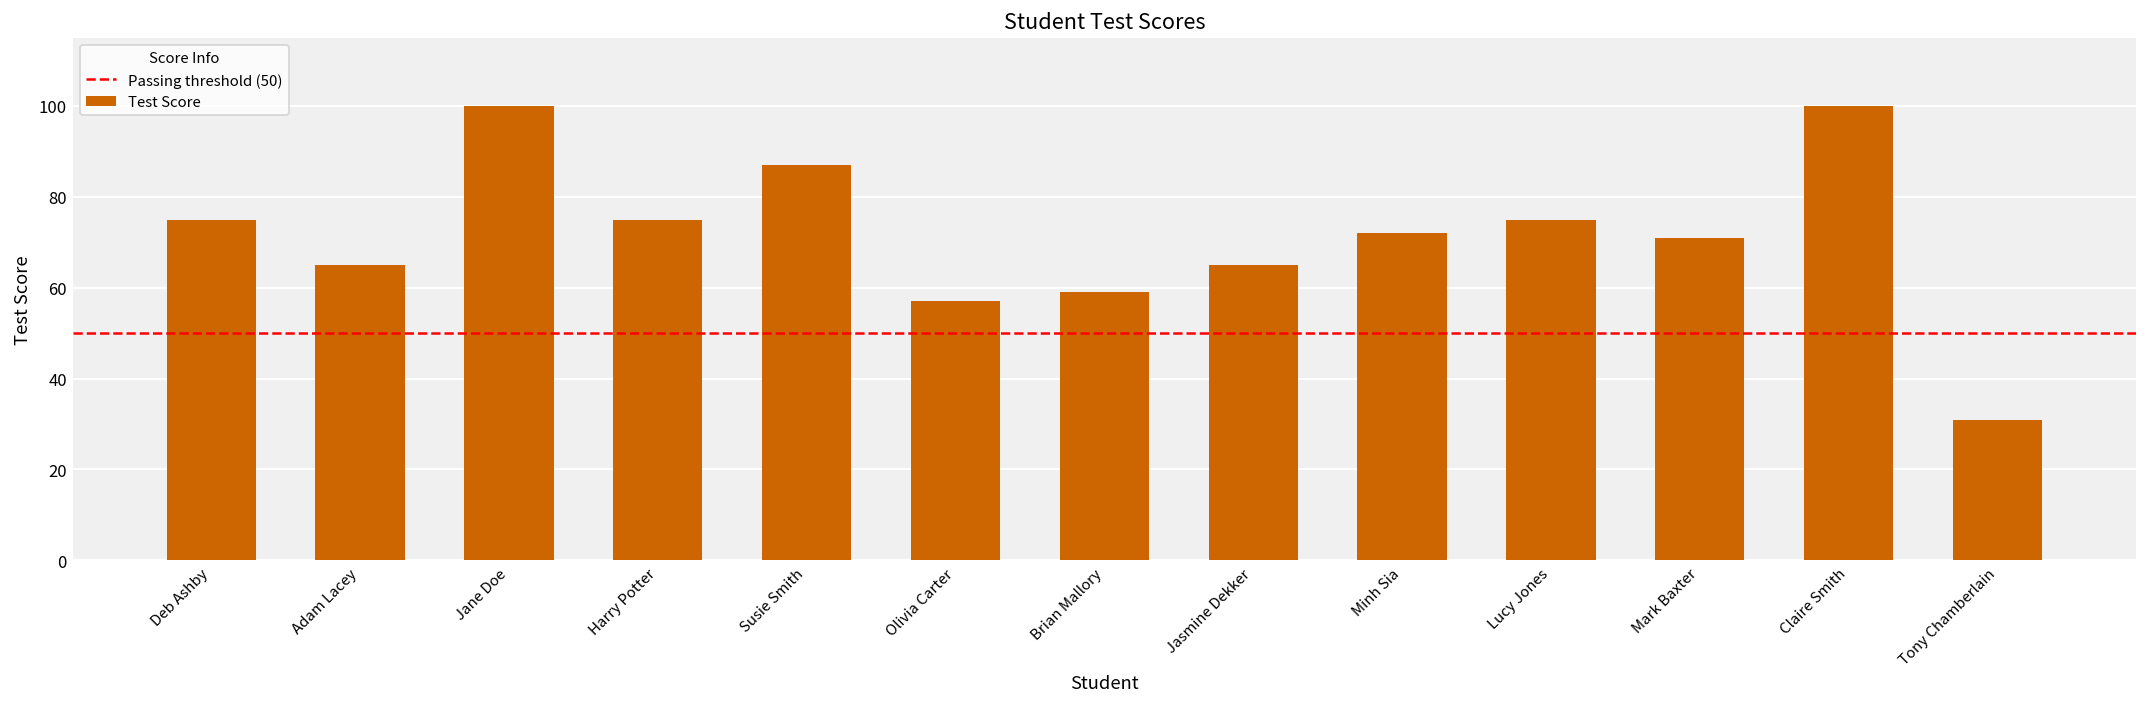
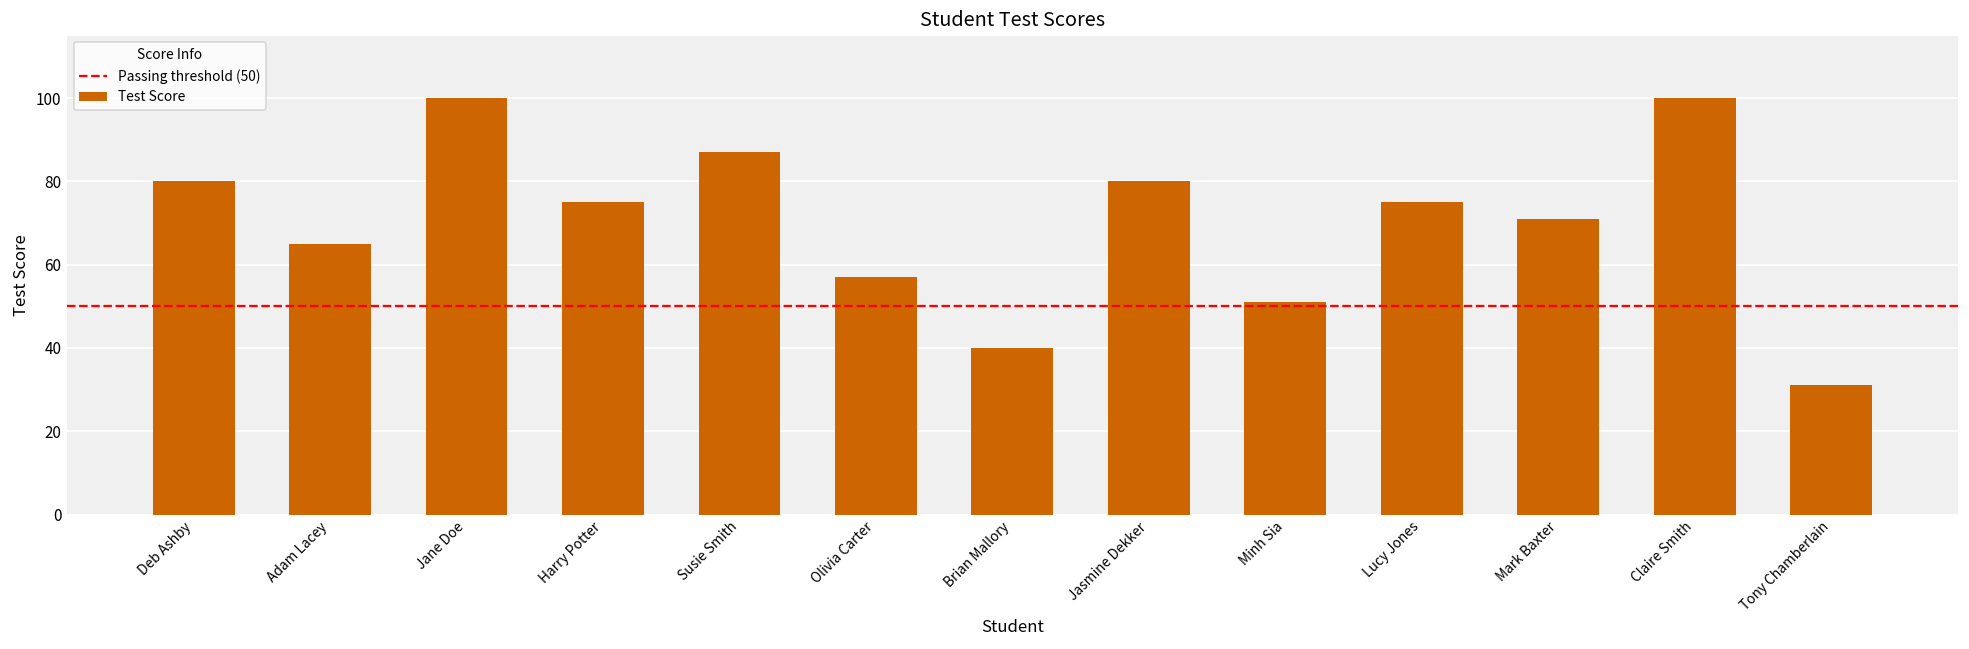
Deb Ashby: 75 -> 80
Brian Mallory: 59 -> 40
Jasmine Dekker: 65 -> 80
Minh Sia: 72 -> 51
